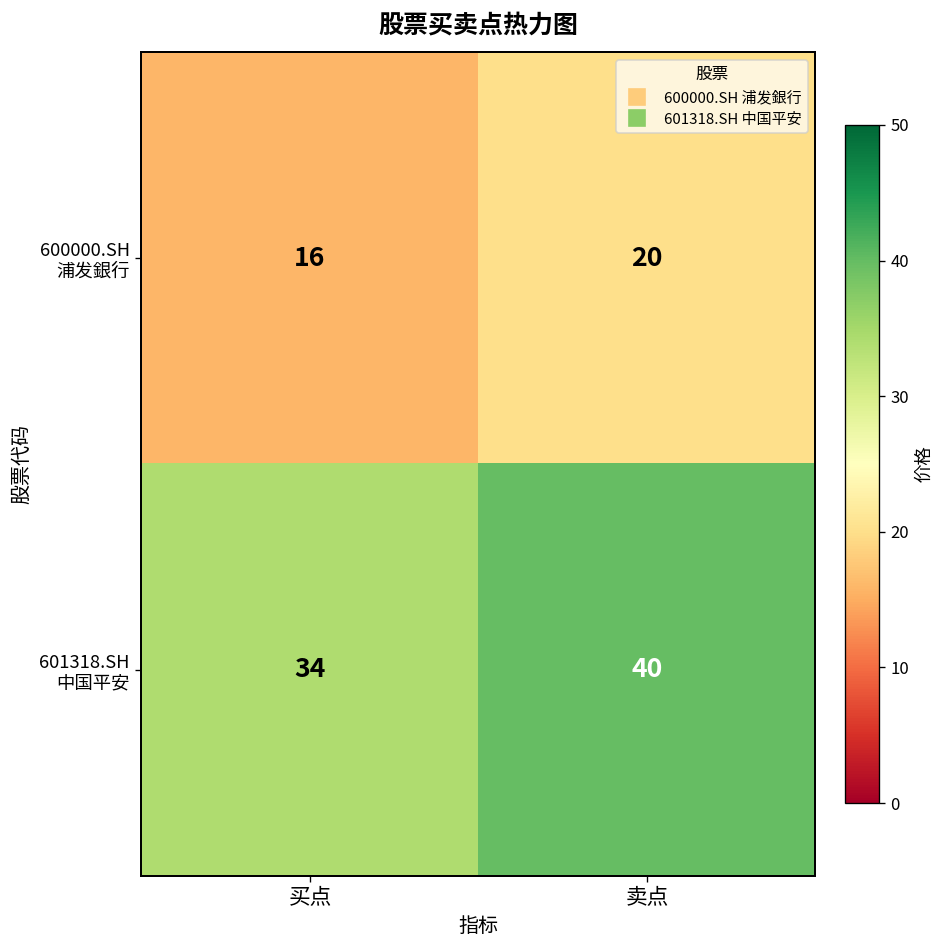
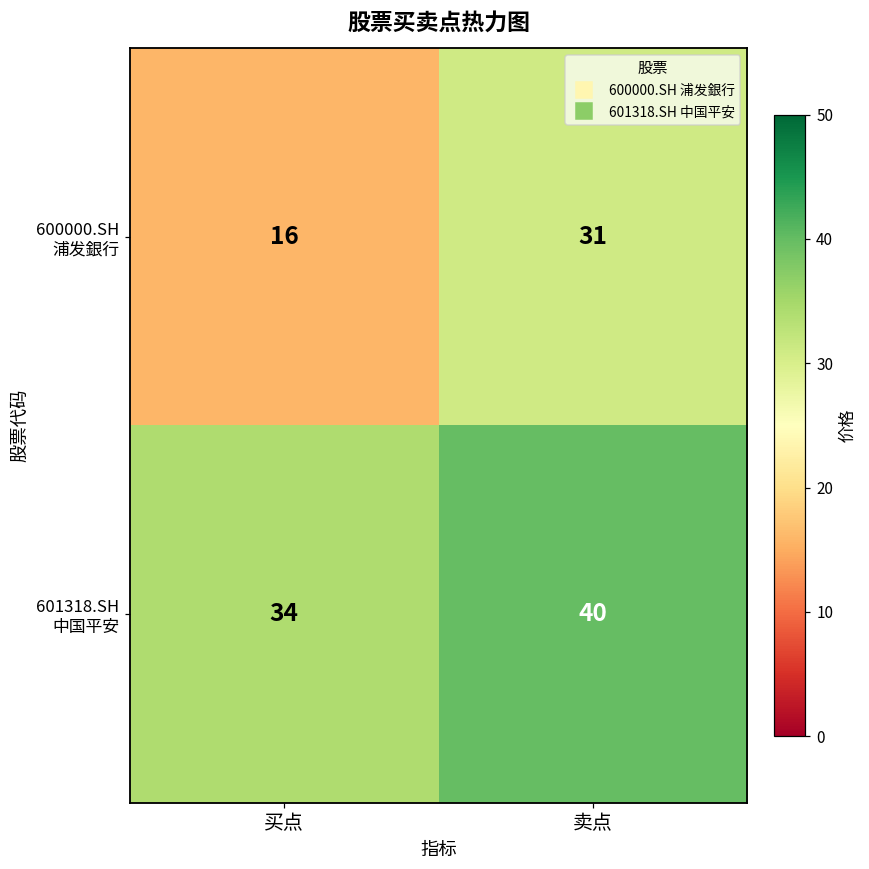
600000.SH 浦发銀行, 卖点: 20 -> 31
